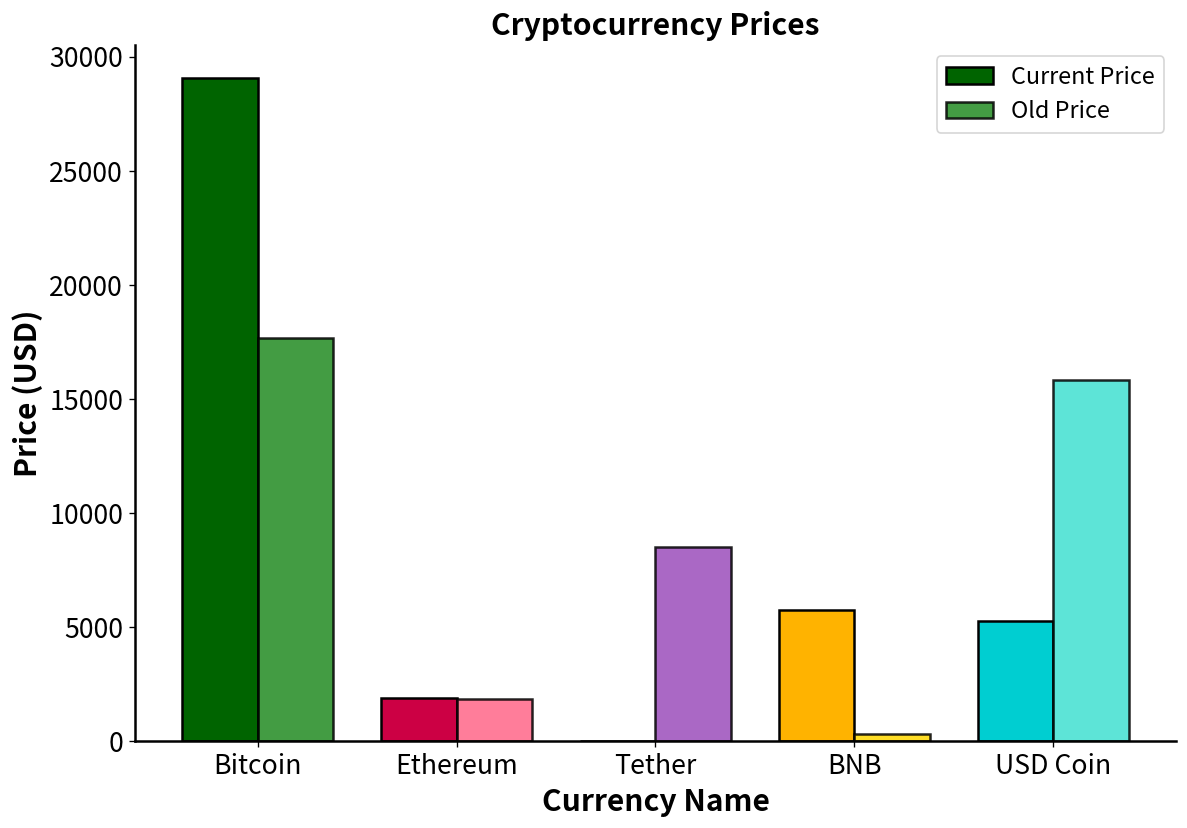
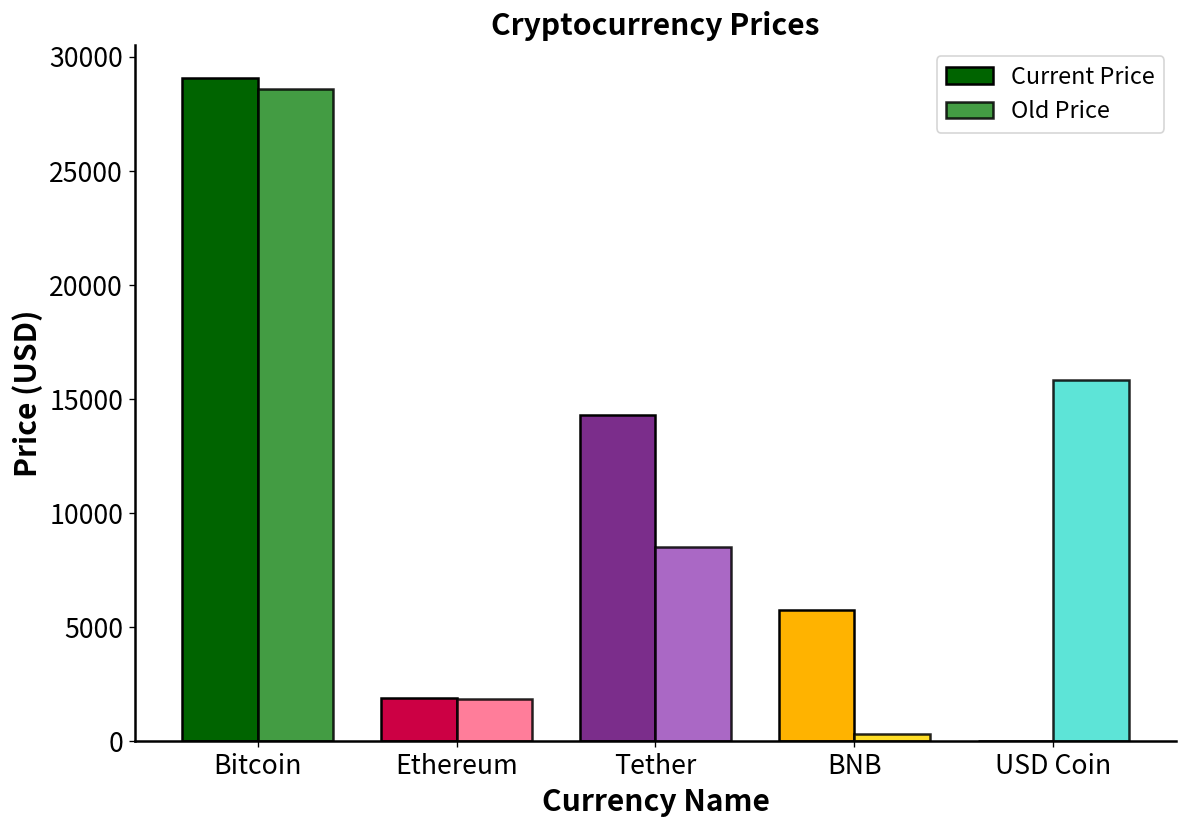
Old Price, Bitcoin: 17700 -> 28600
Current Price, Tether: 0 -> 14300
Current Price, USD Coin: 5300 -> 0
